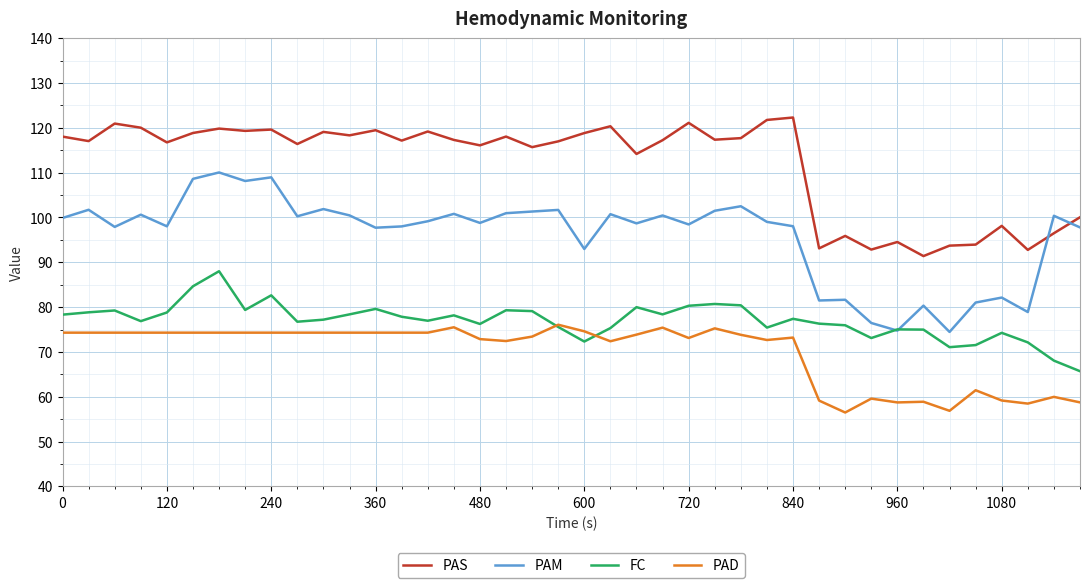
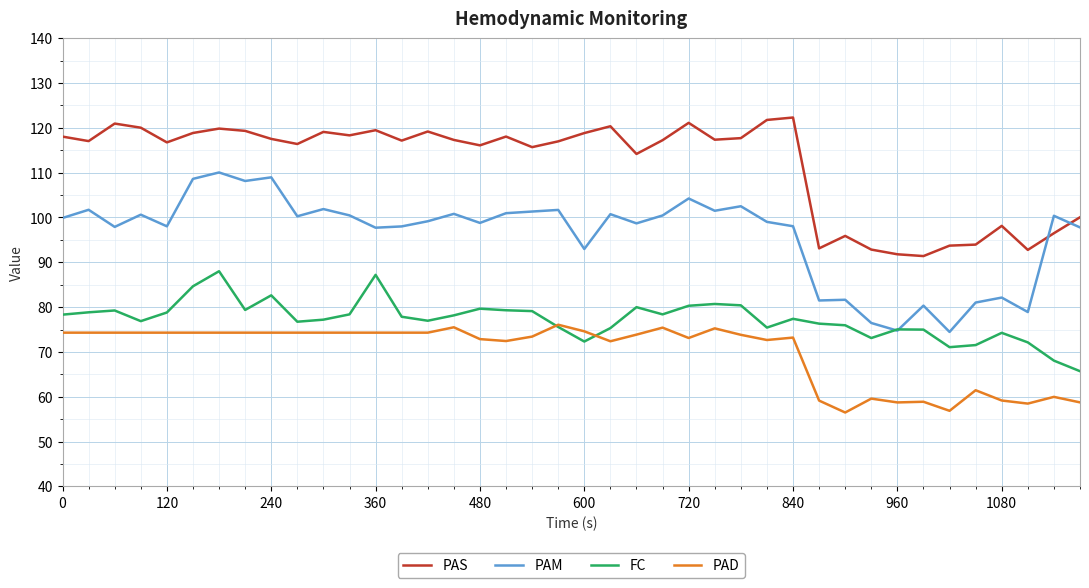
PAS, 240: 120 -> 118
FC, 360: 80 -> 87
FC, 480: 76 -> 80
PAM, 720: 98 -> 104
PAS, 960: 95 -> 92
